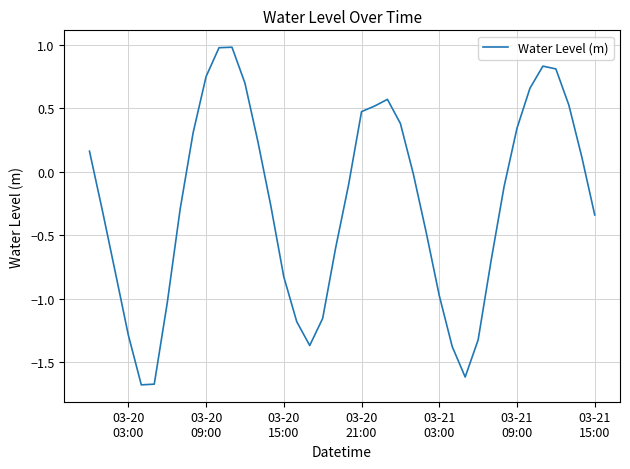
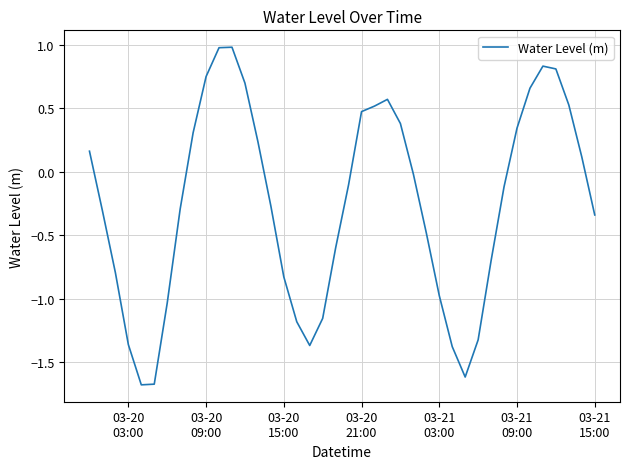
03-20 03:00: -1.29 -> -1.36
